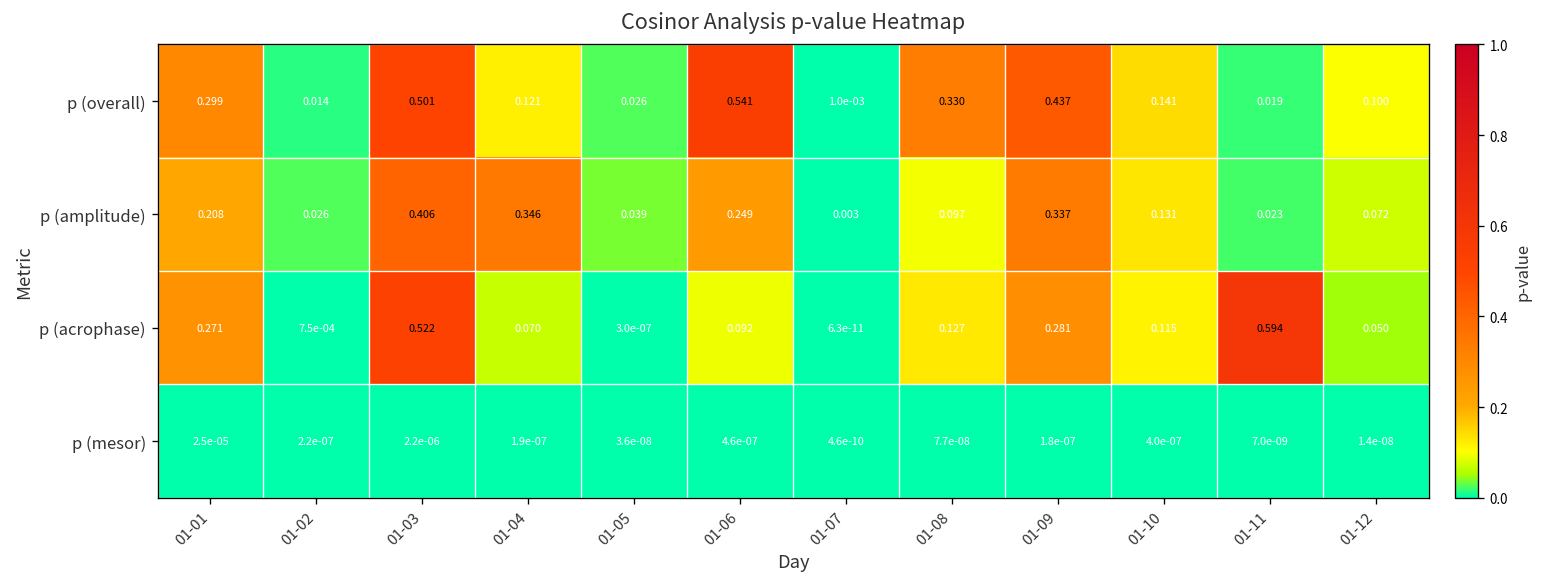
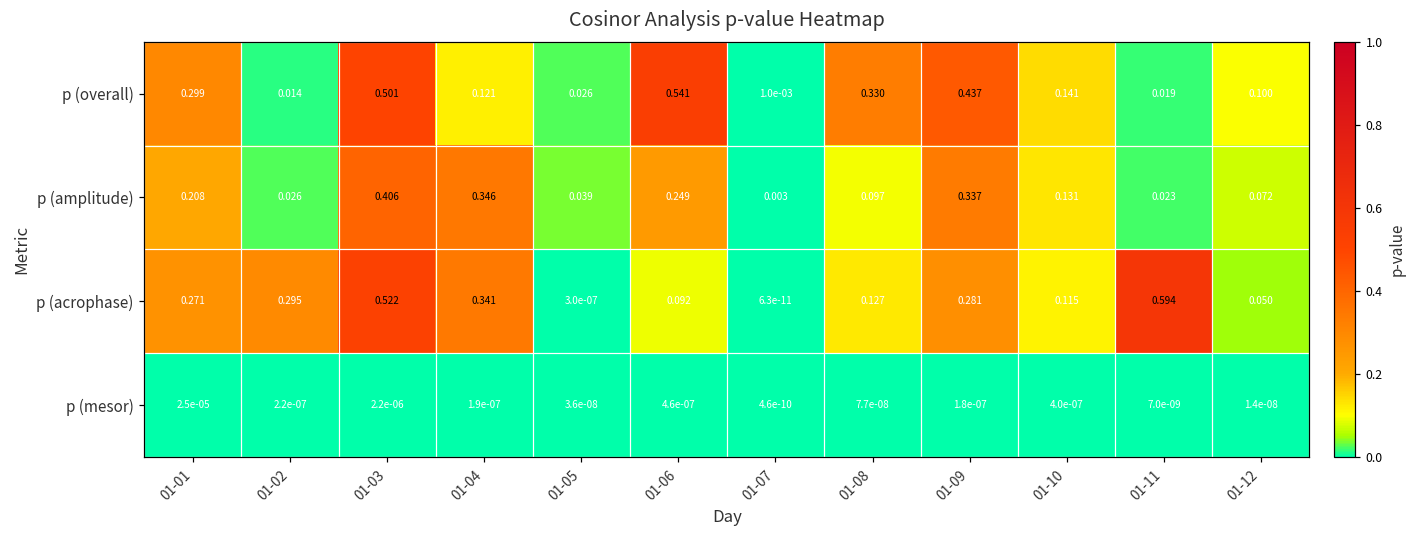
p (acrophase), 01-02: 7.5e-04 -> 0.295
p (acrophase), 01-04: 0.070 -> 0.341
